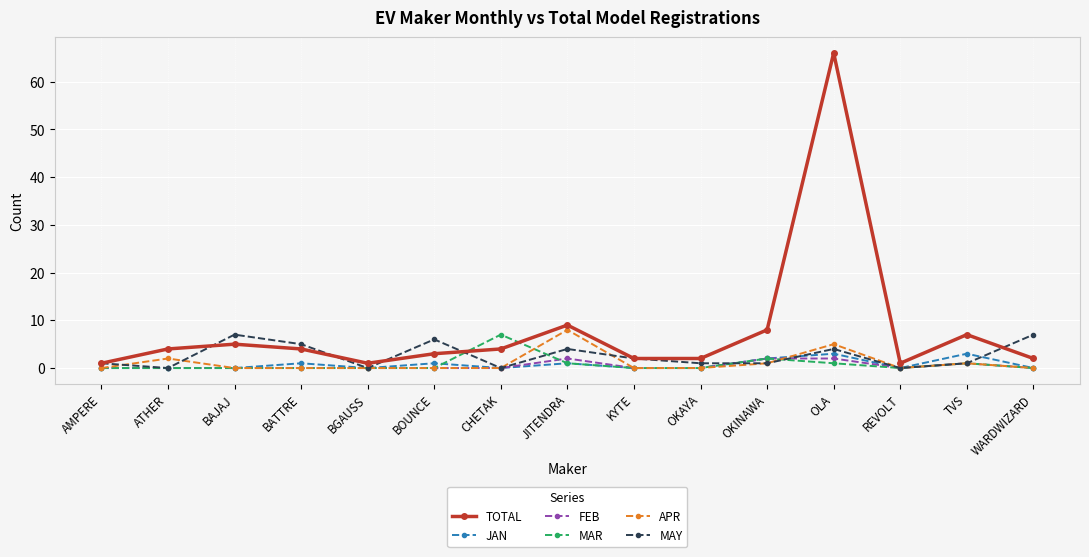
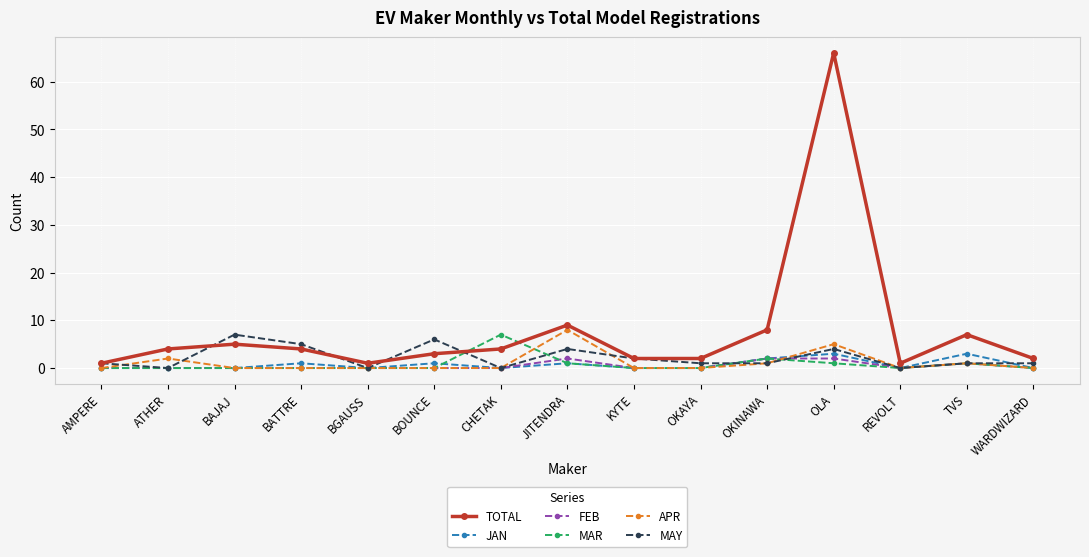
MAY, WARDWIZARD: 7 -> 1
